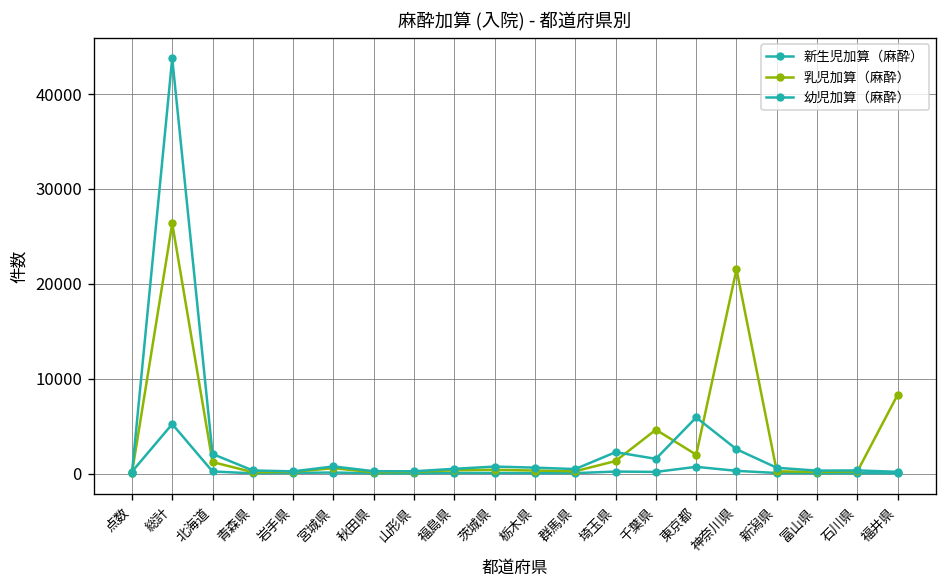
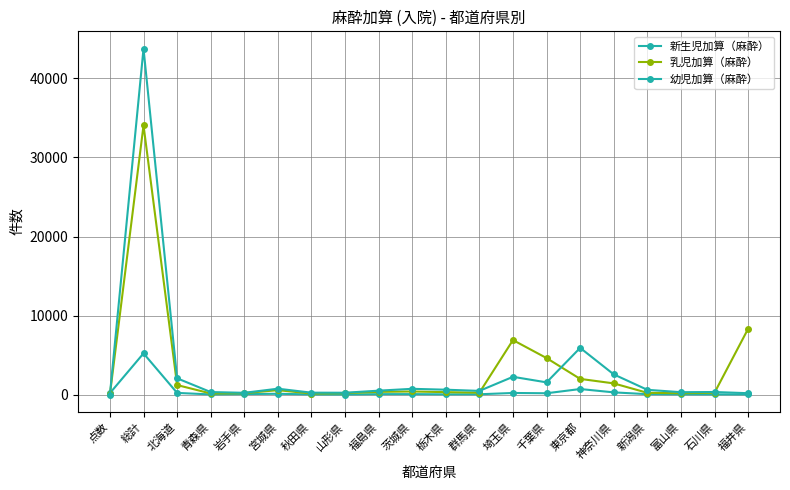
乳児加算（麻酔）, 総計: 26000 -> 34000
乳児加算（麻酔）, 埼玉県: 1000 -> 7000
乳児加算（麻酔）, 神奈川県: 22000 -> 1000
